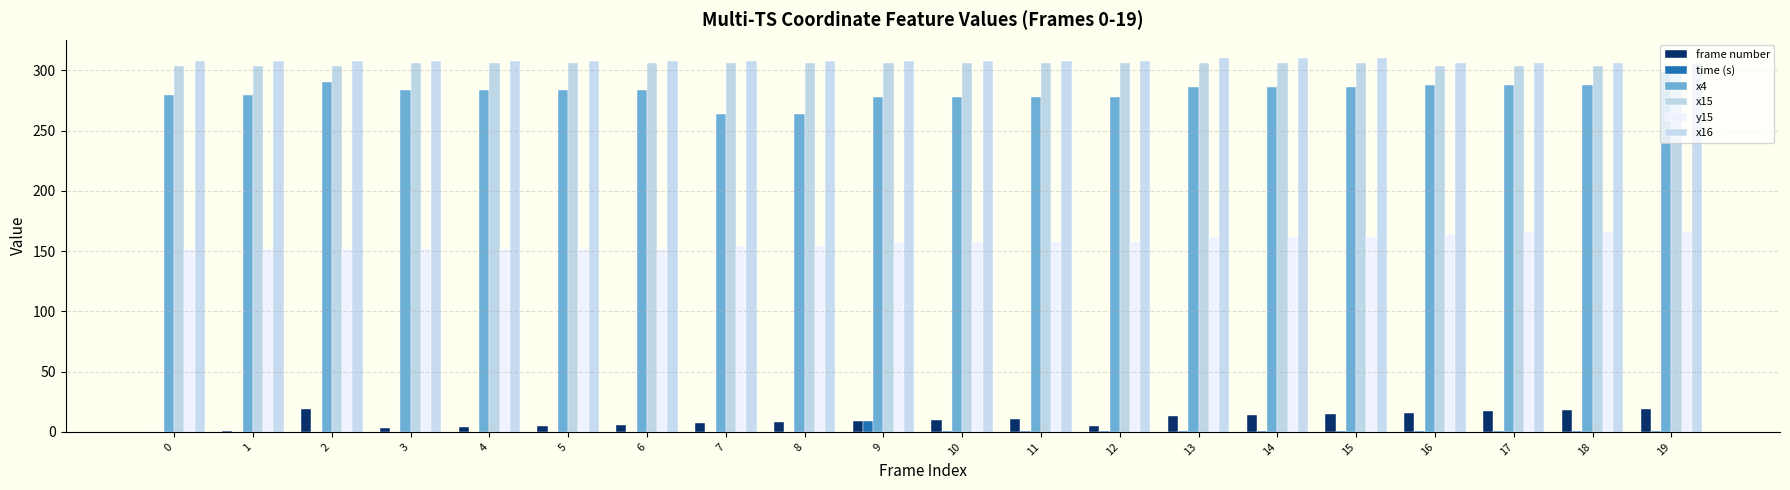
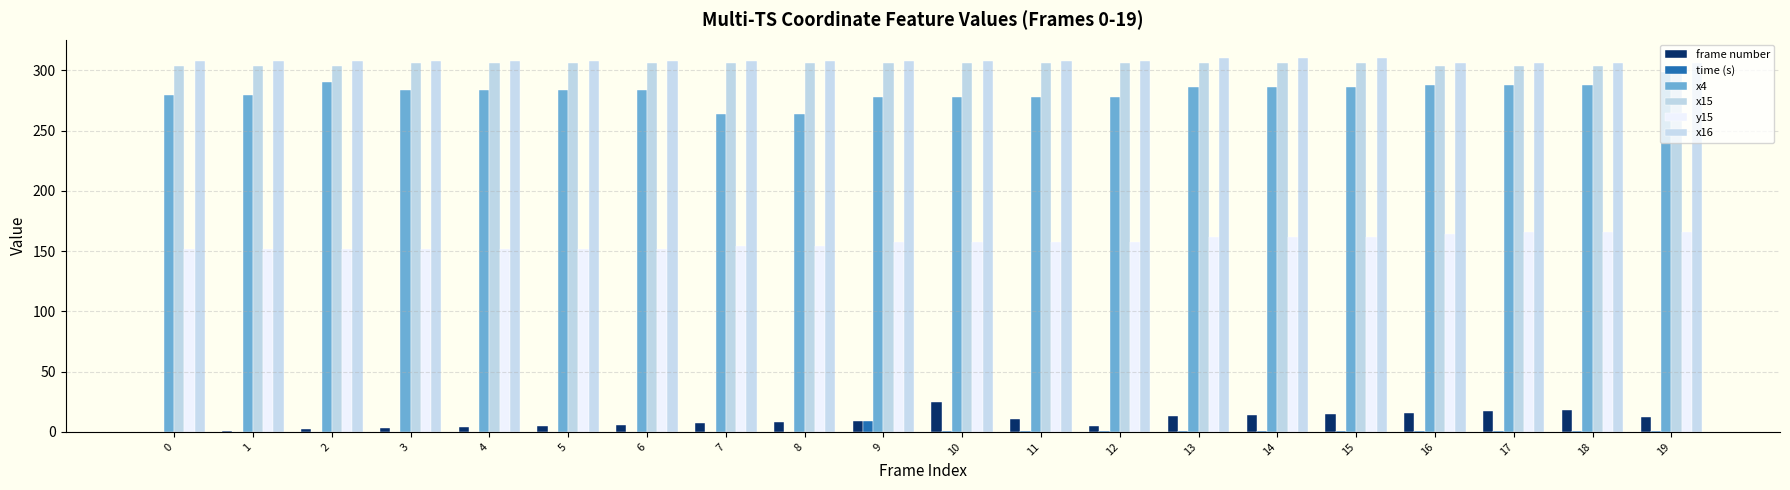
frame number, 2: 19 -> 2
frame number, 10: 10 -> 25
frame number, 19: 19 -> 12
